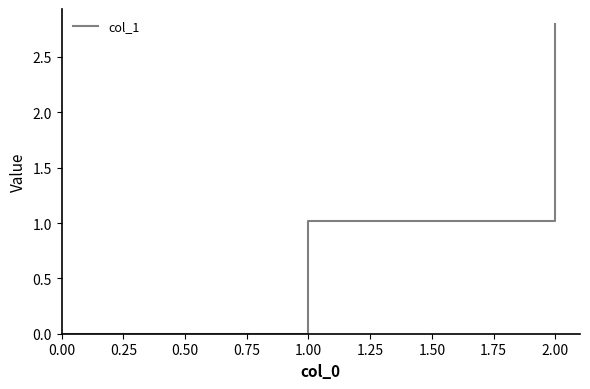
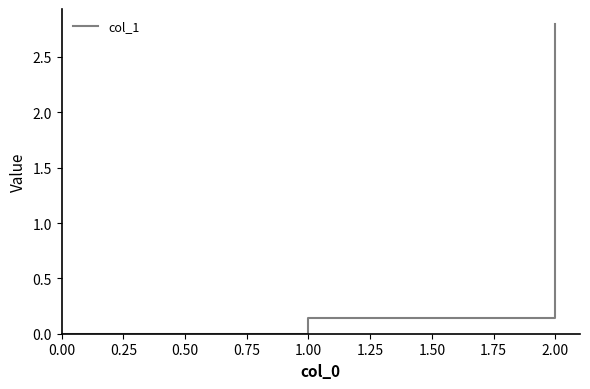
1.00: 1.01 -> 0.14
